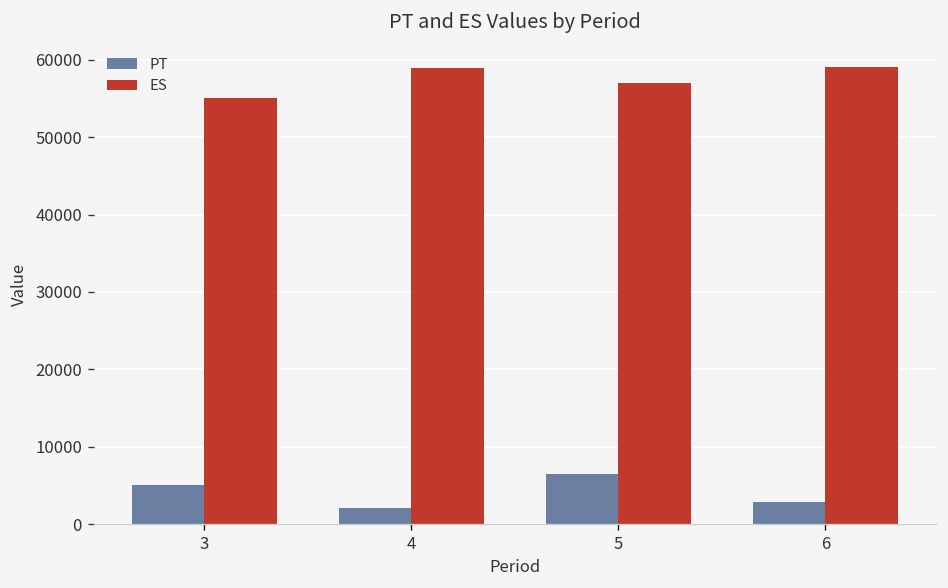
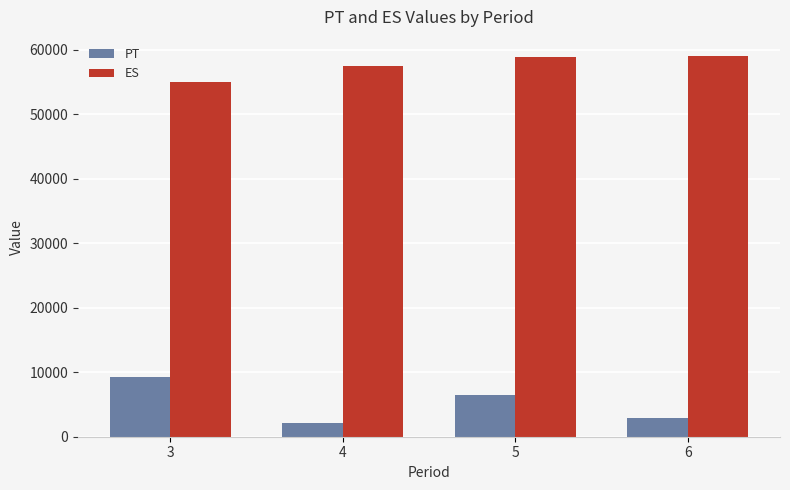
PT, 3: 5000 -> 9000
ES, 4: 59000 -> 58000
ES, 5: 57000 -> 59000
